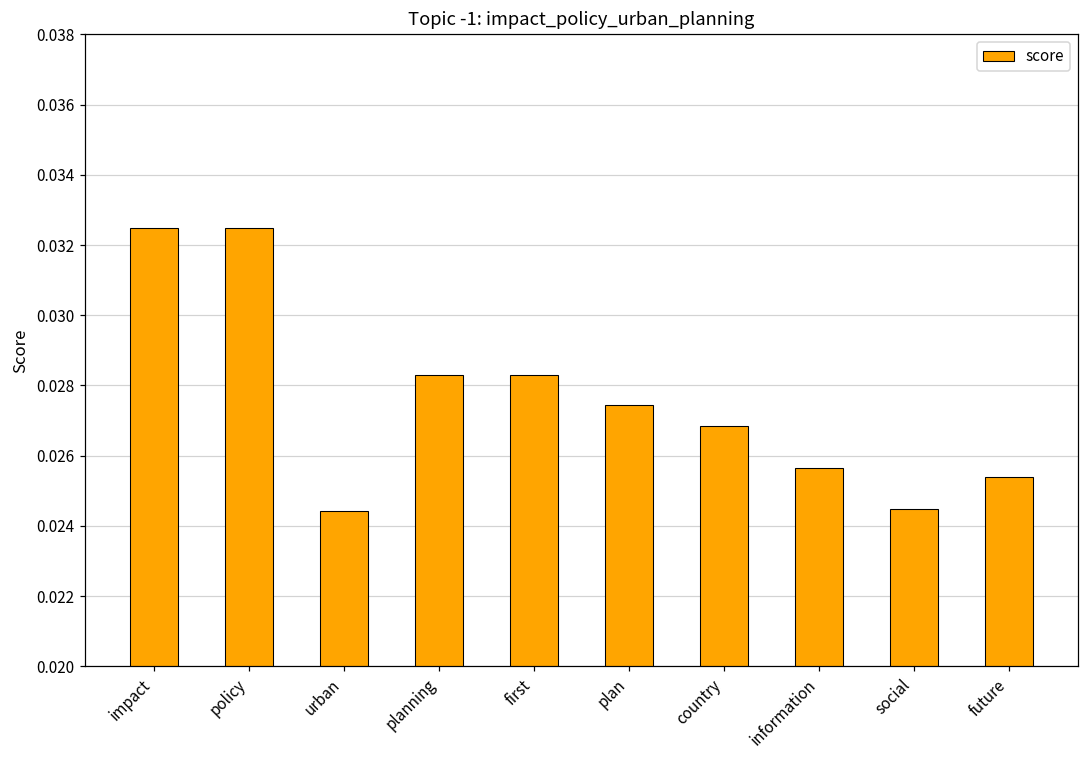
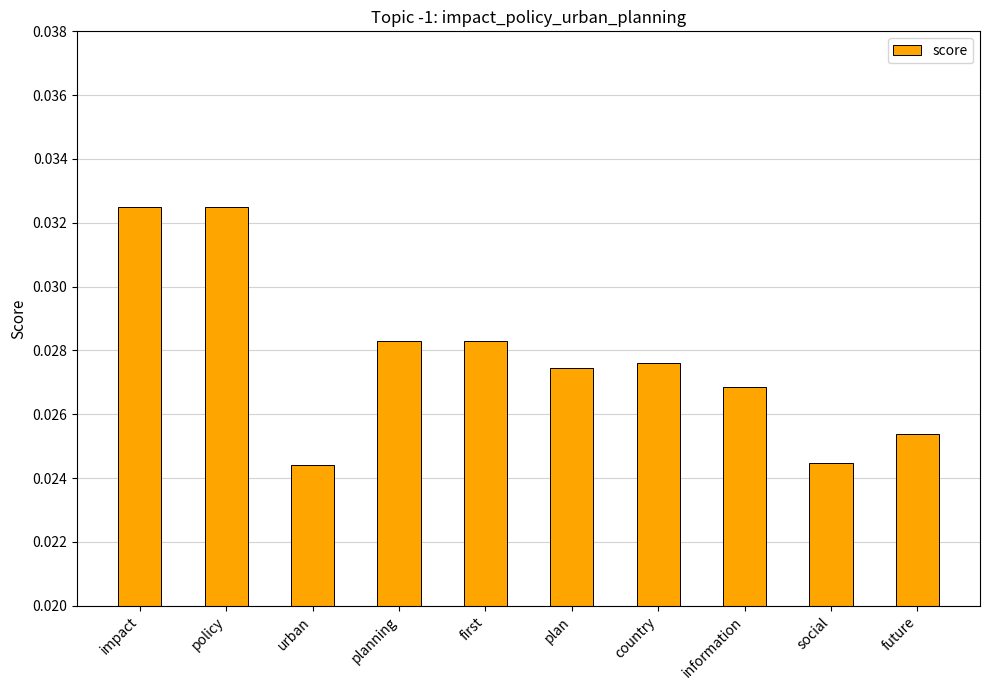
country: 0.0268 -> 0.0276
information: 0.0256 -> 0.0268
